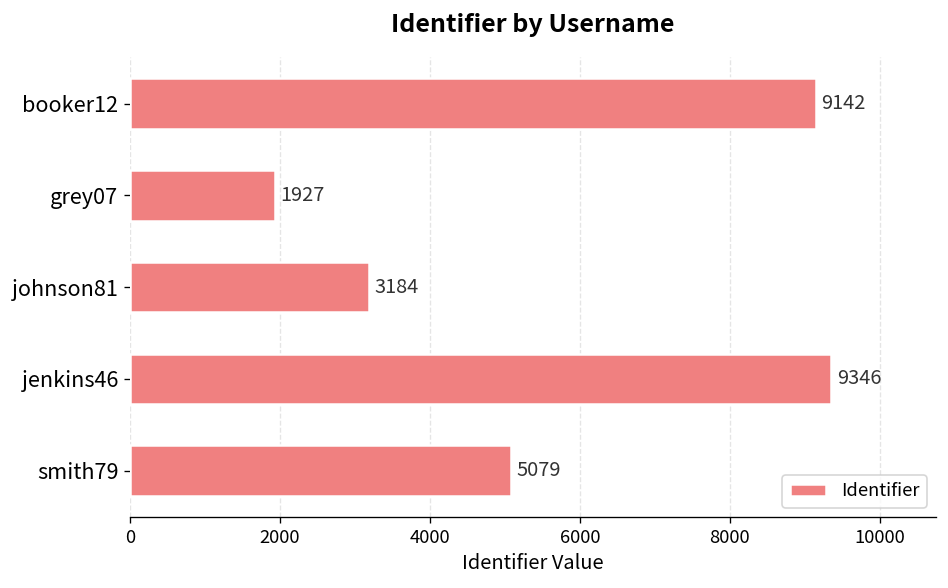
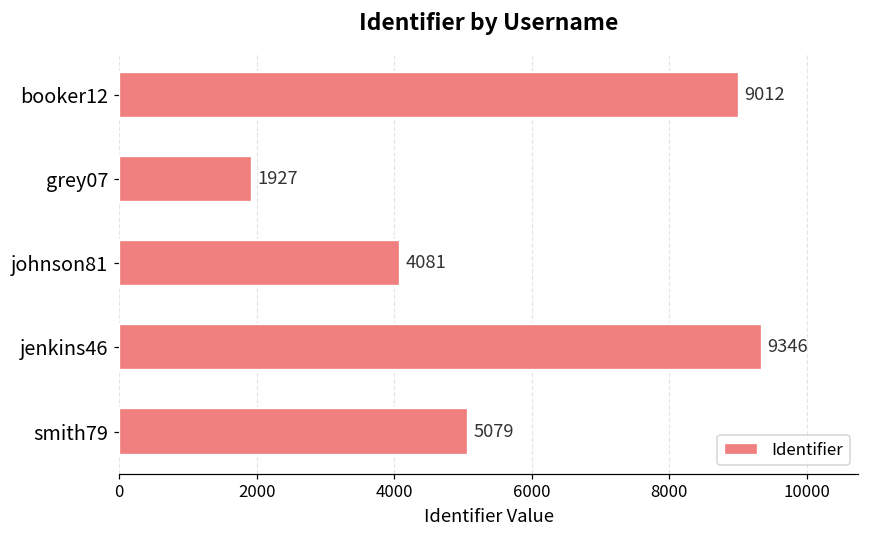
booker12: 9142 -> 9012
johnson81: 3184 -> 4081
